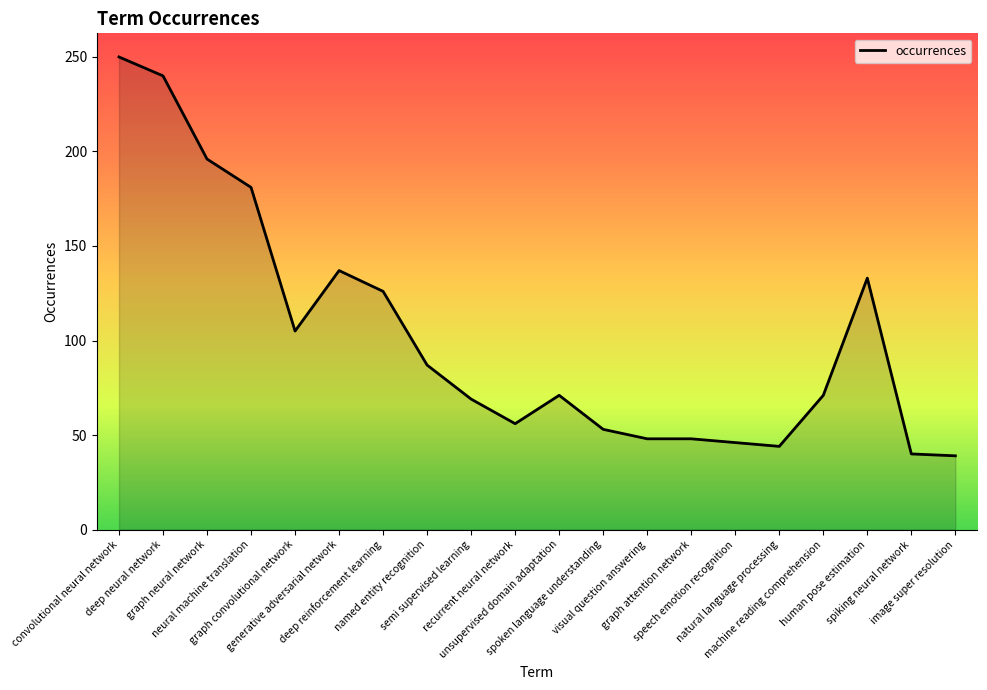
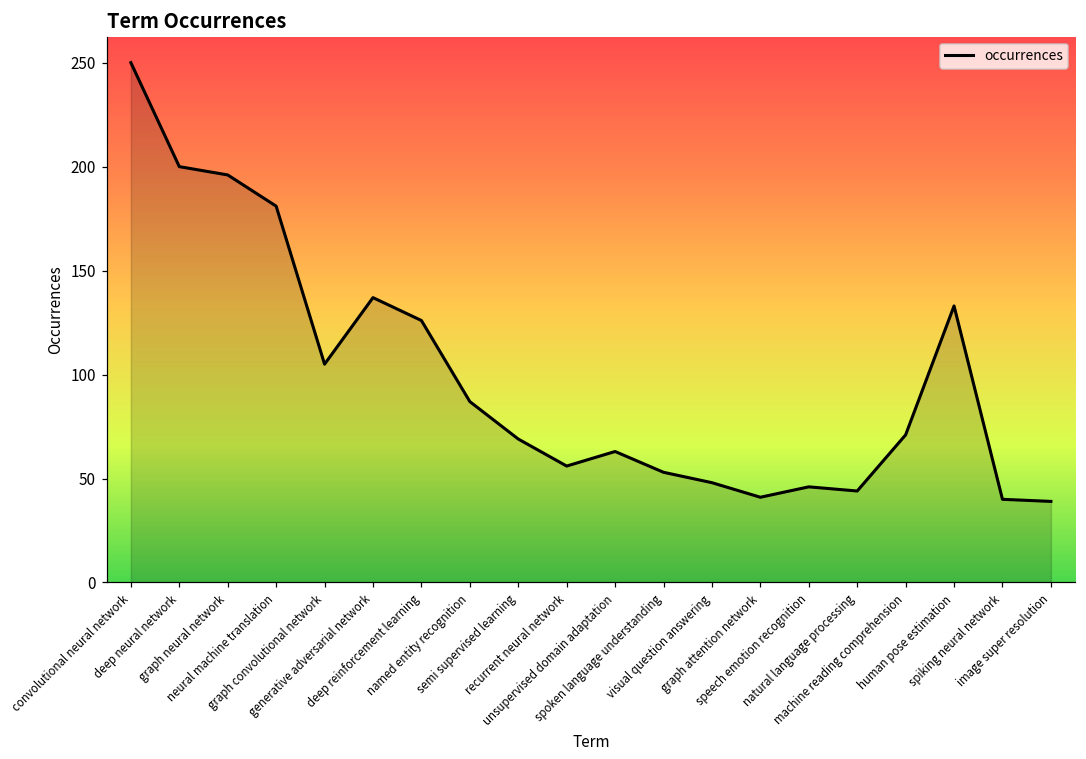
deep neural network: 240 -> 200
unsupervised domain adaptation: 71 -> 63
graph attention network: 48 -> 41
